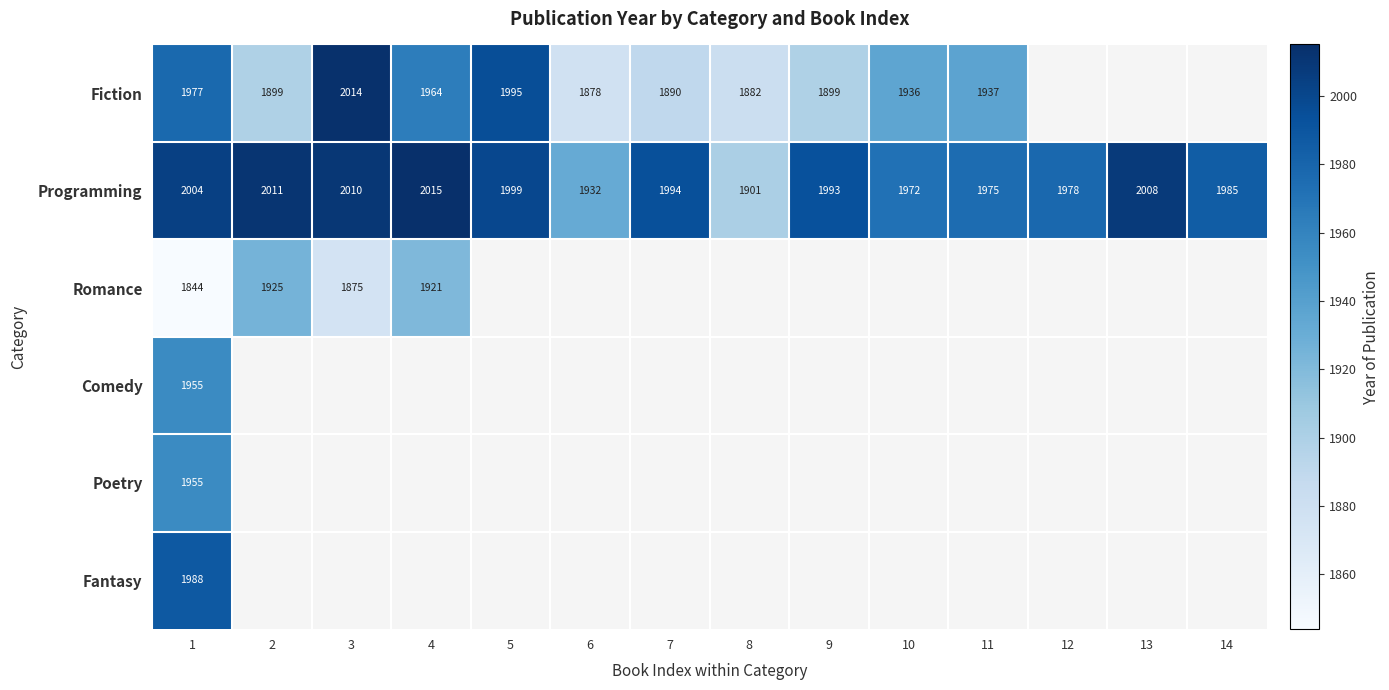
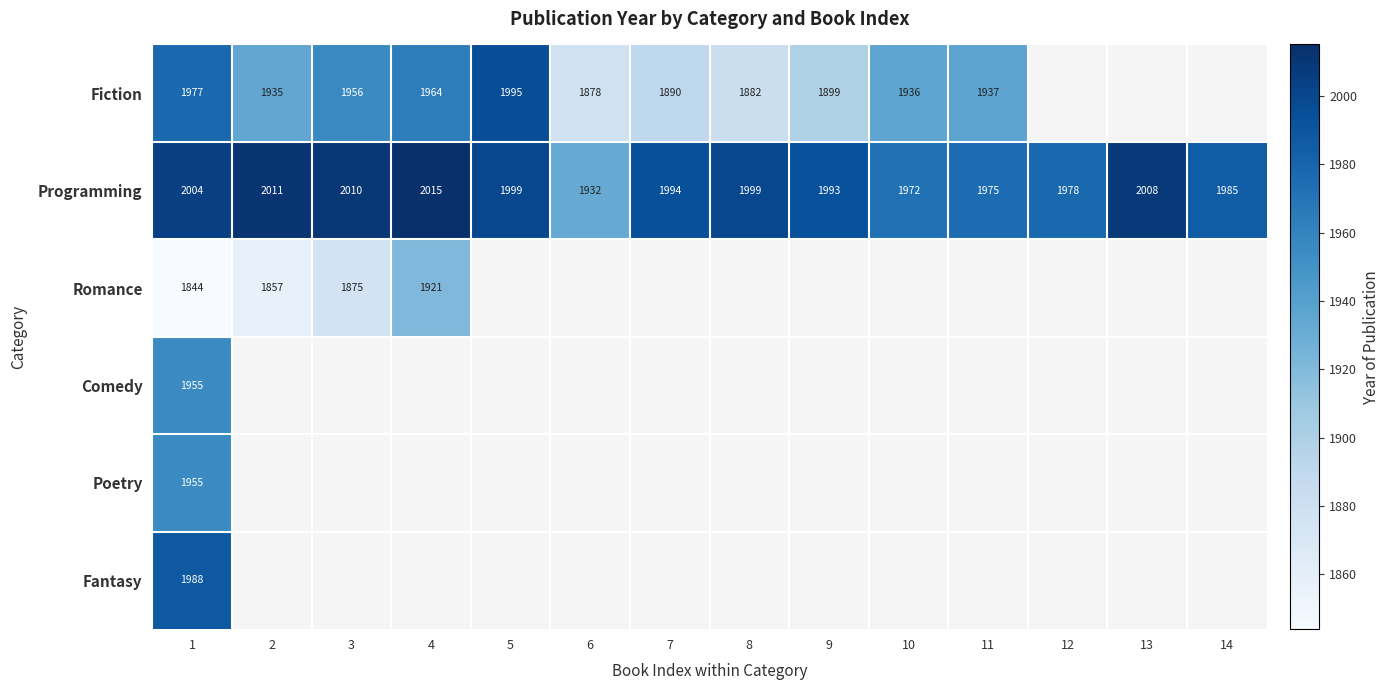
Fiction, 2: 1899 -> 1935
Fiction, 3: 2014 -> 1956
Programming, 8: 1901 -> 1999
Romance, 2: 1925 -> 1857
